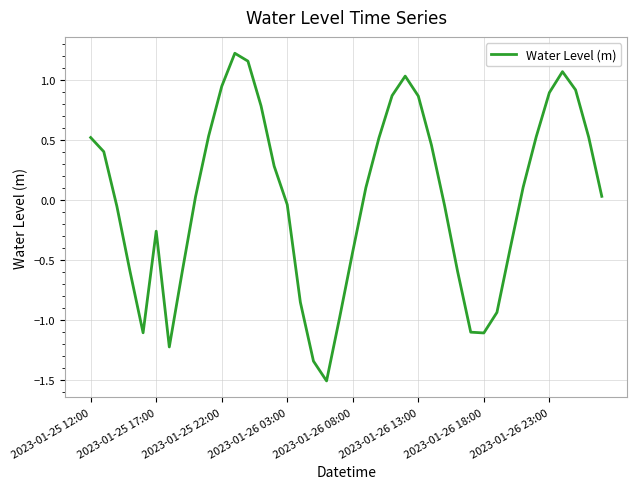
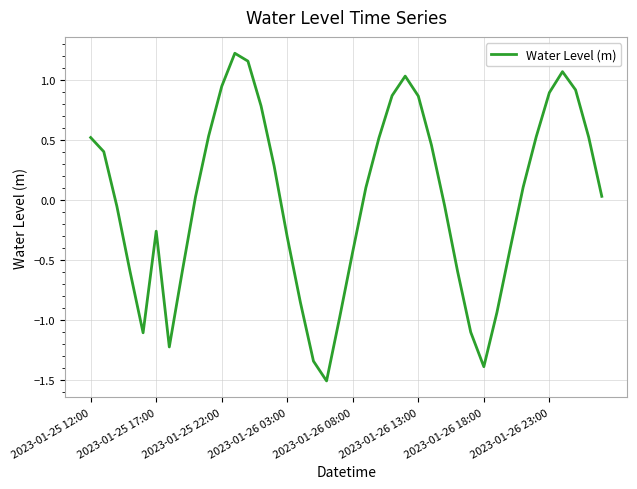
2023-01-26 03:00: -0.04 -> -0.31
2023-01-26 18:00: -1.11 -> -1.39
